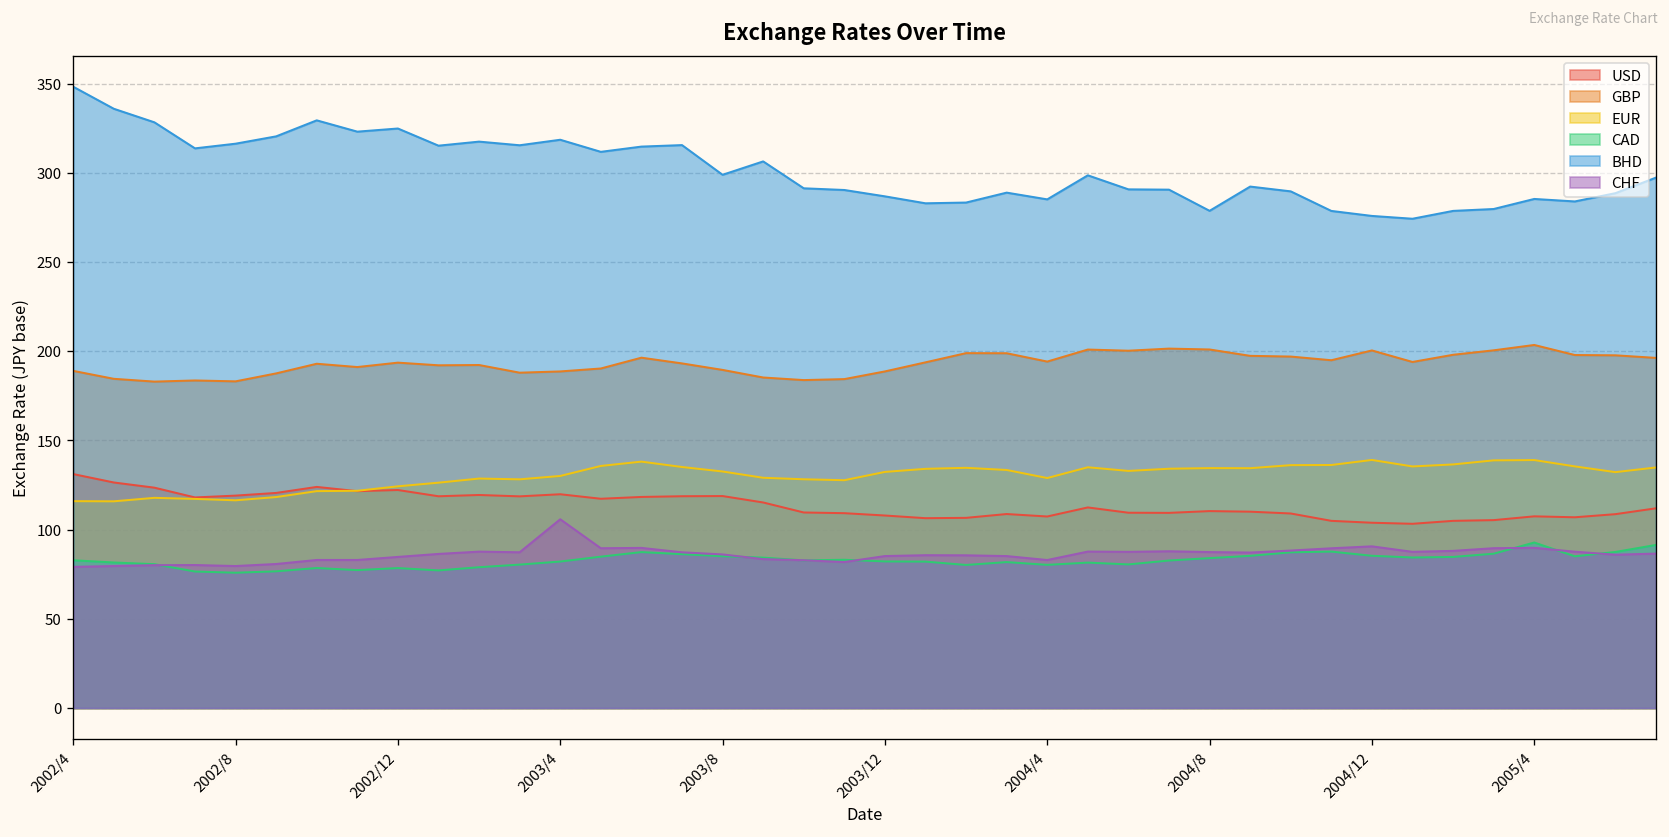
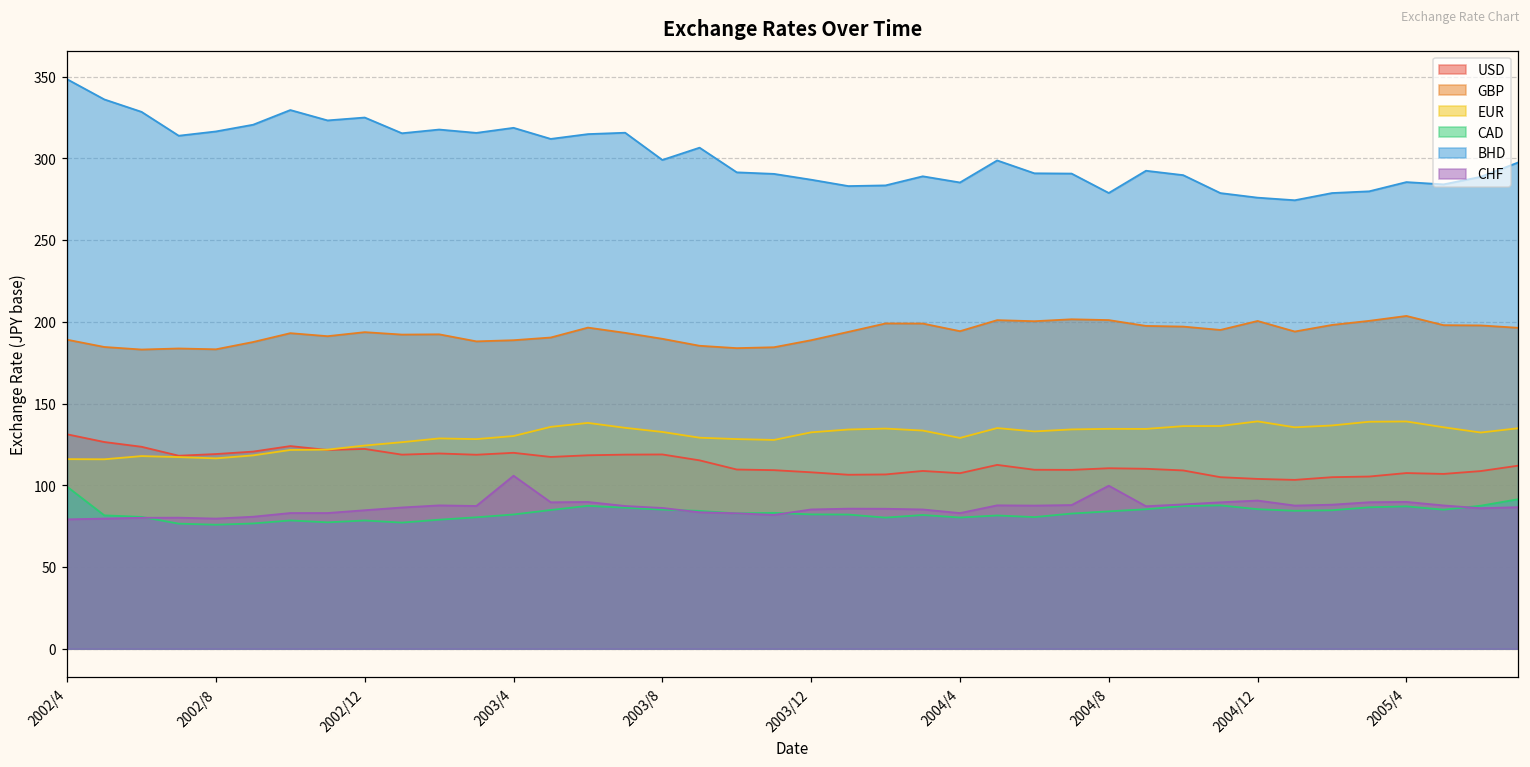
CAD, 2002/4: 83 -> 99
CHF, 2004/8: 87 -> 100
CAD, 2005/4: 93 -> 87
